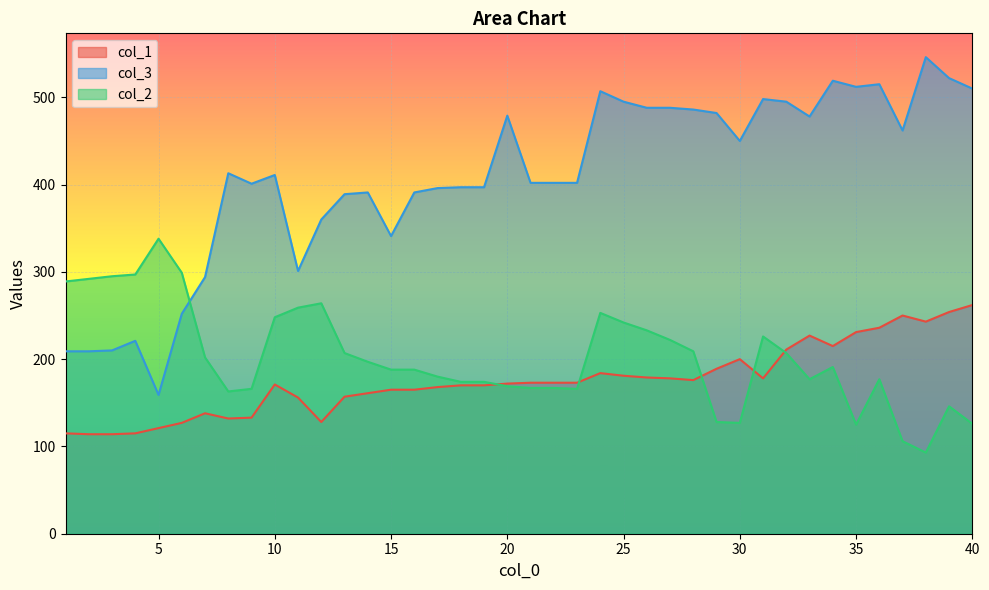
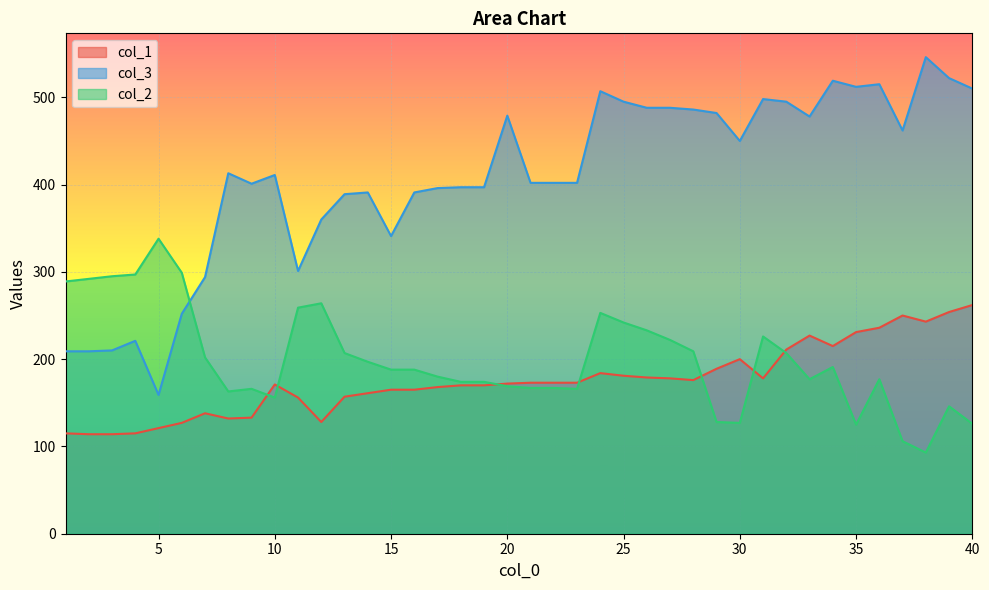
col_2, 10: 250 -> 160
